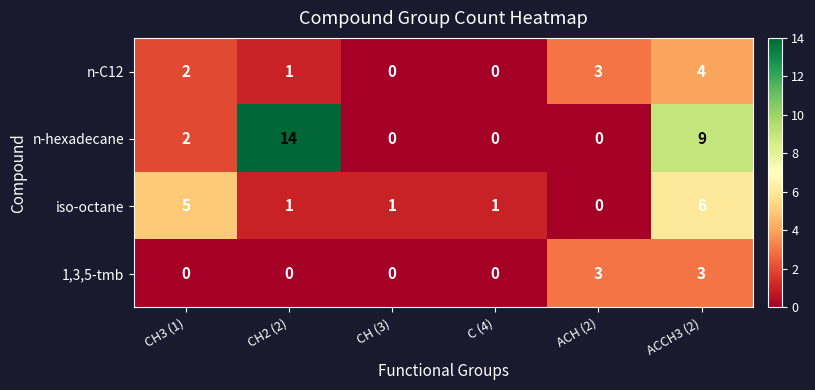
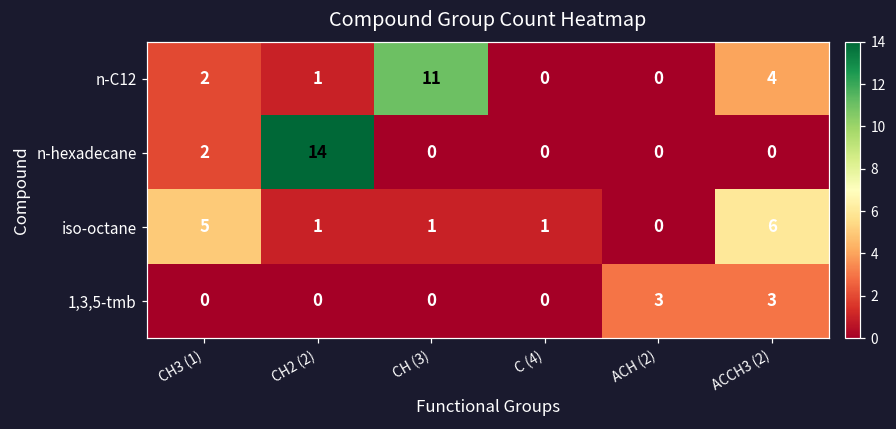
n-C12, CH (3): 0 -> 11
n-C12, ACH (2): 3 -> 0
n-hexadecane, ACCH3 (2): 9 -> 0
